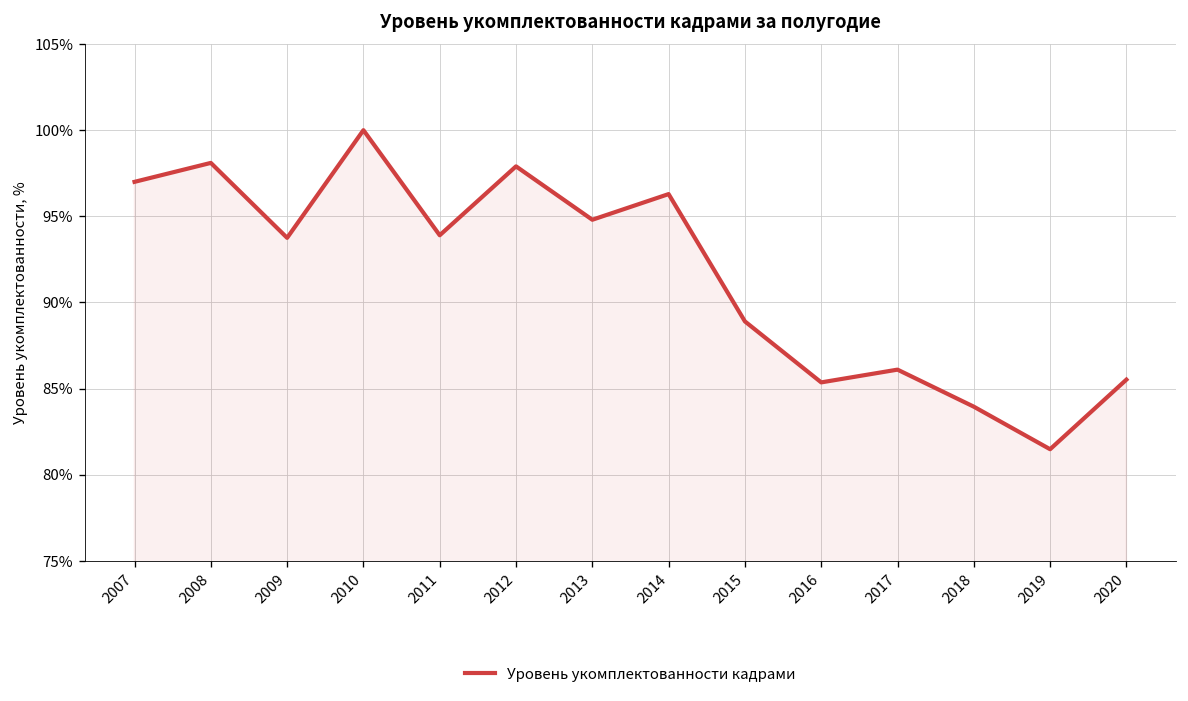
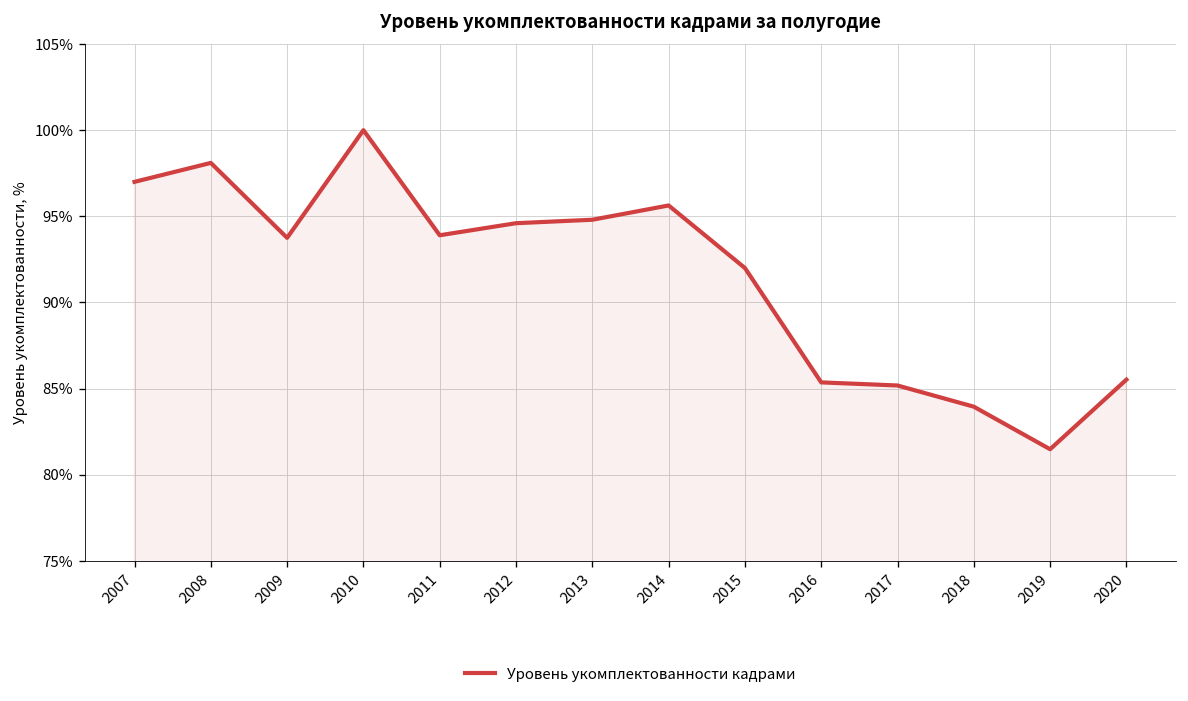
2012: 97.9% -> 94.6%
2014: 96.3% -> 95.6%
2015: 88.9% -> 92.0%
2017: 86.1% -> 85.2%
